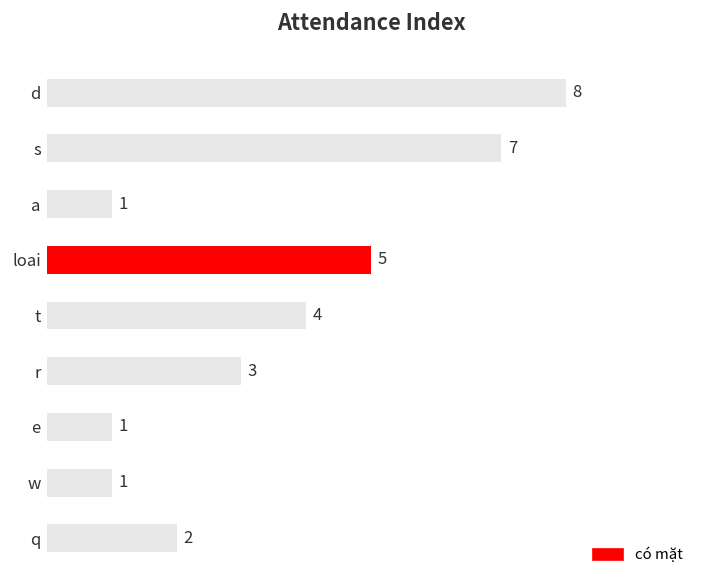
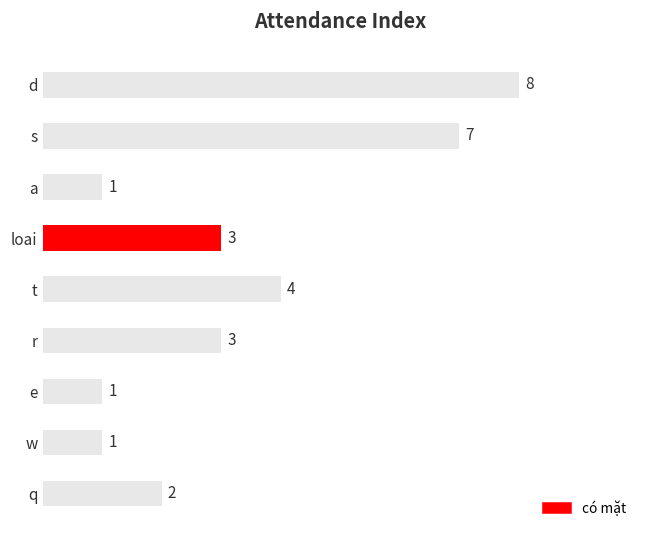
loai: 5 -> 3
